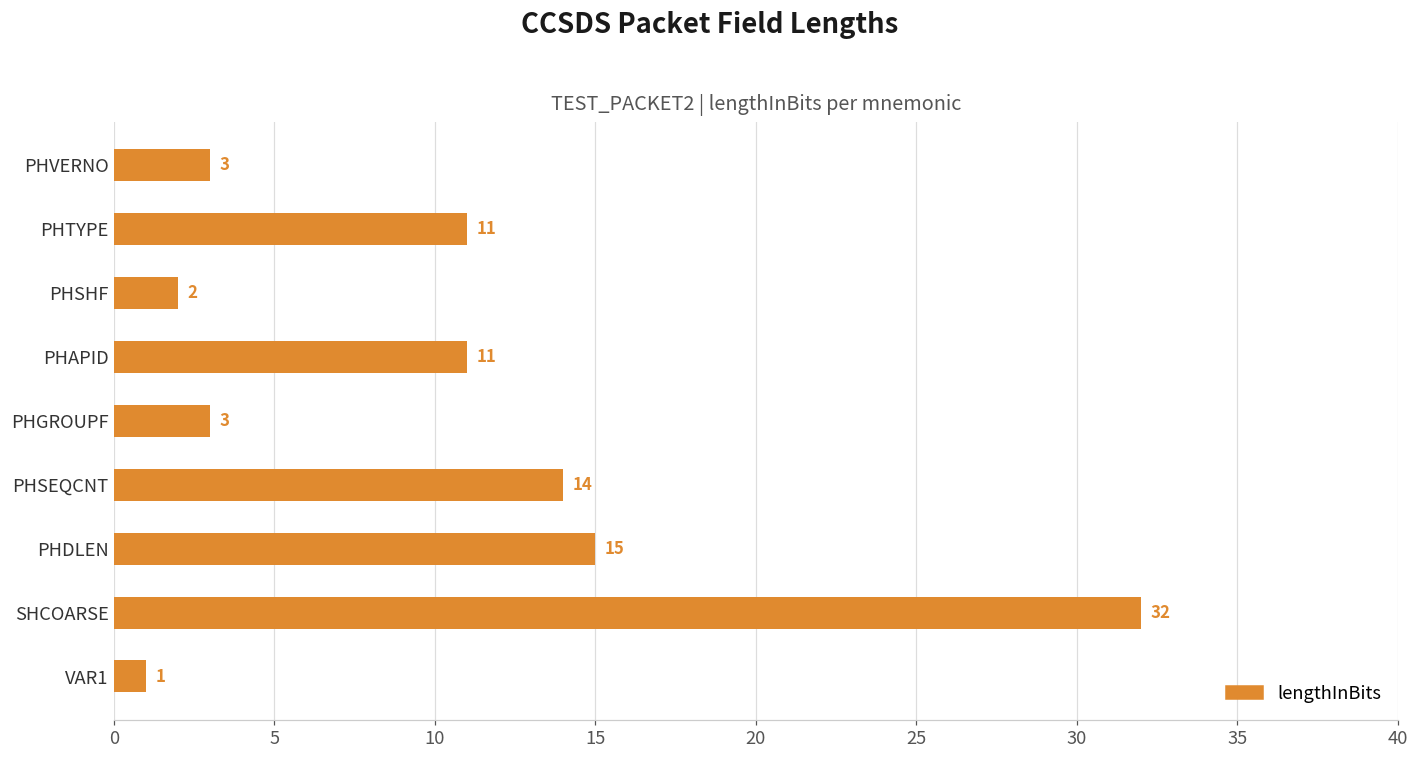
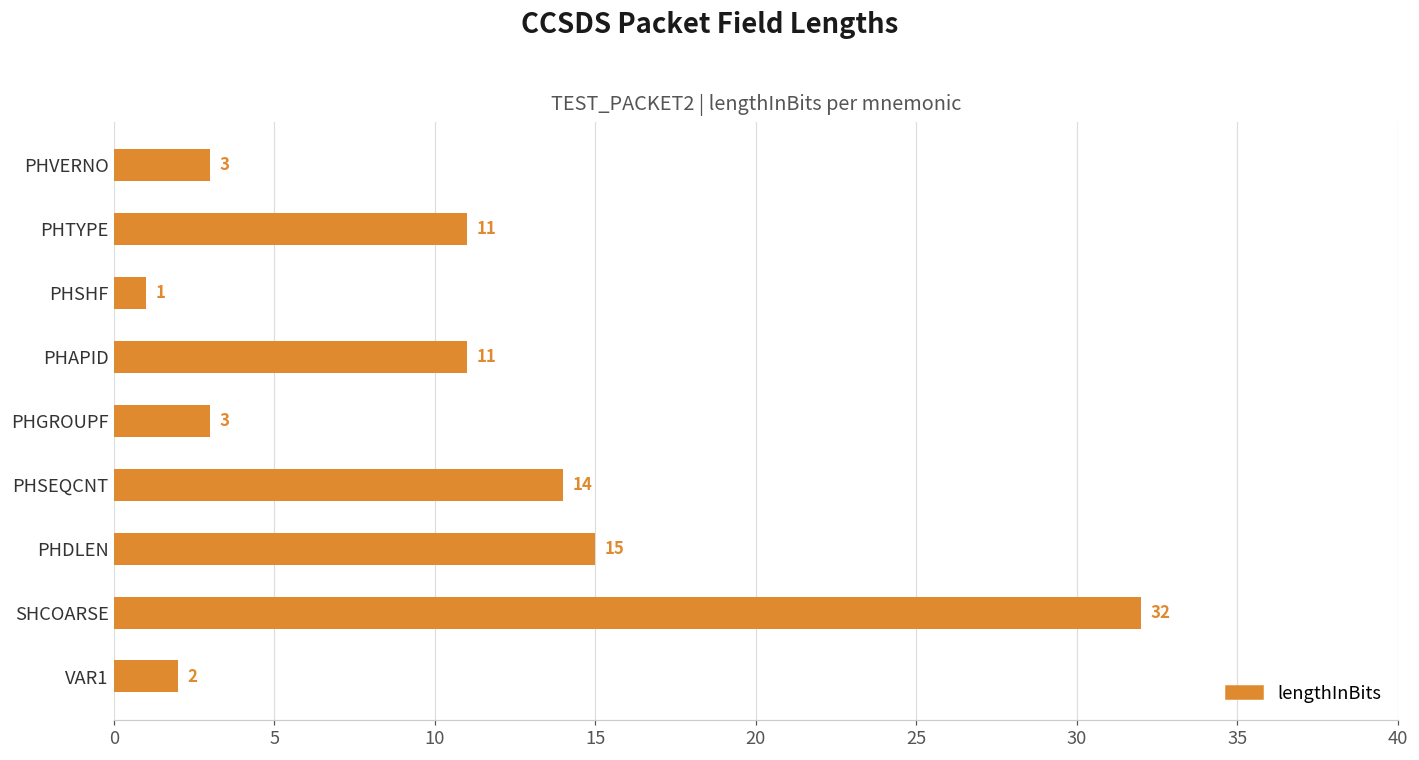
PHSHF: 2 -> 1
VAR1: 1 -> 2
